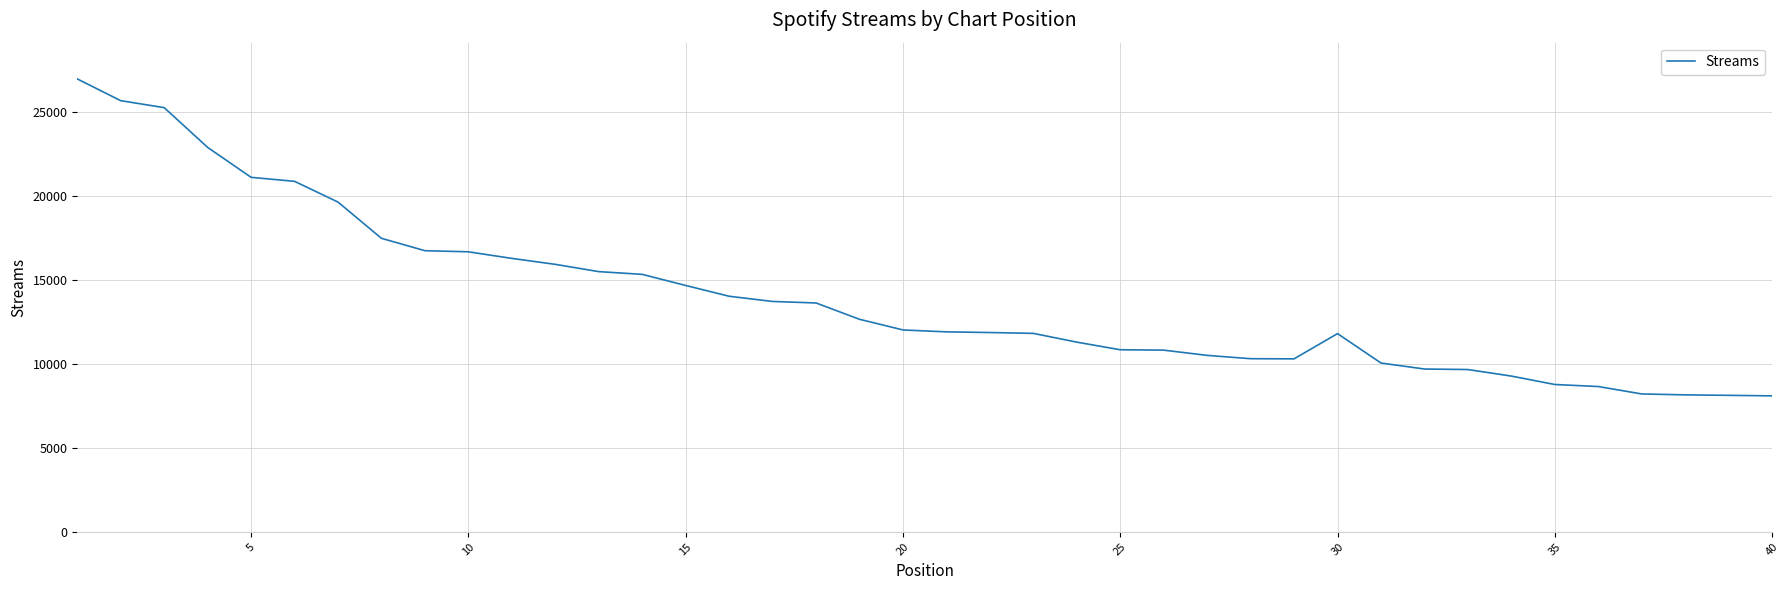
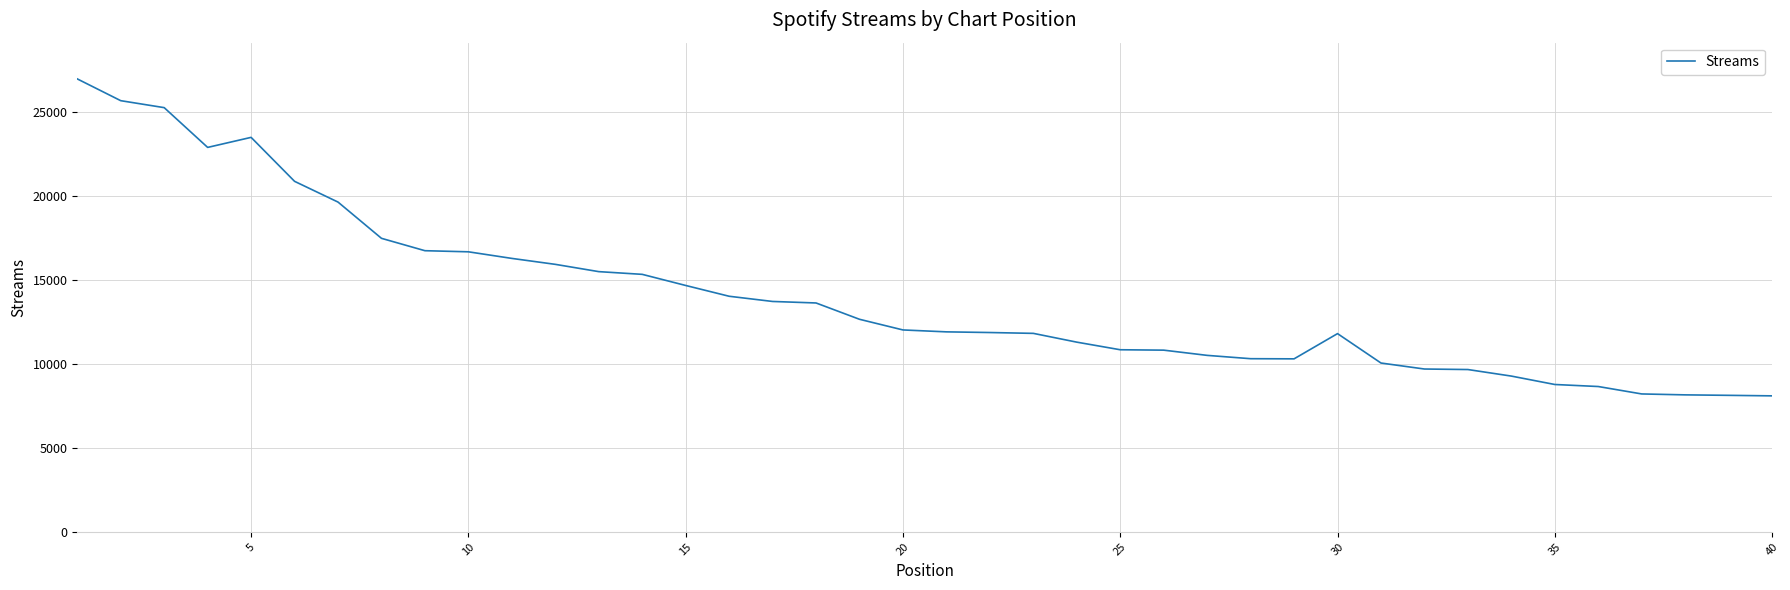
5: 21100 -> 23500
